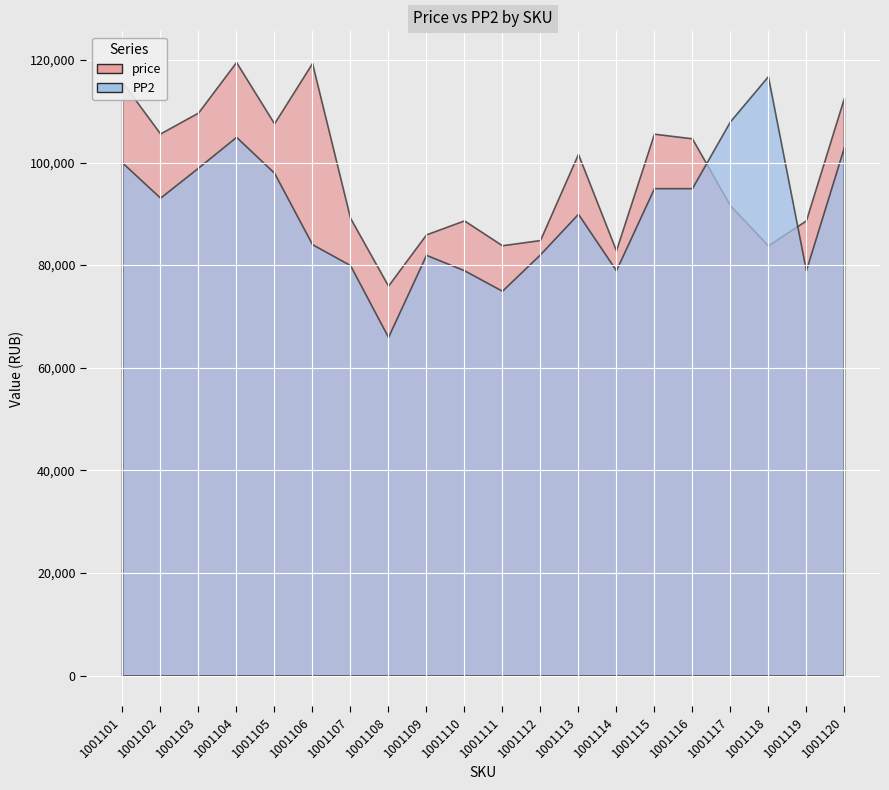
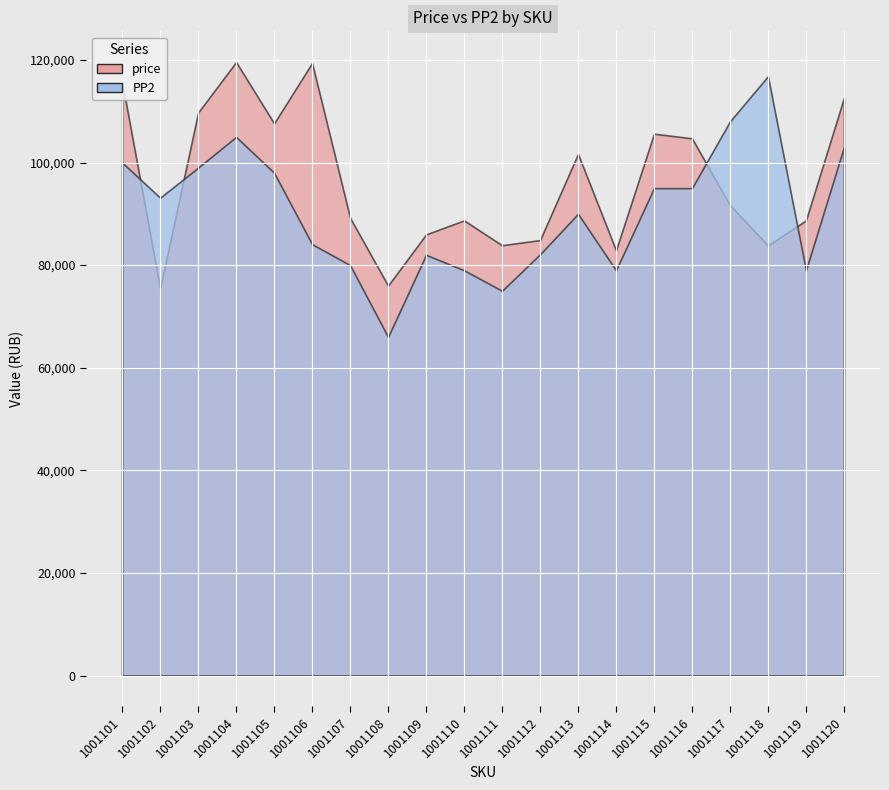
price, 1001102: 106,000 -> 75,000
